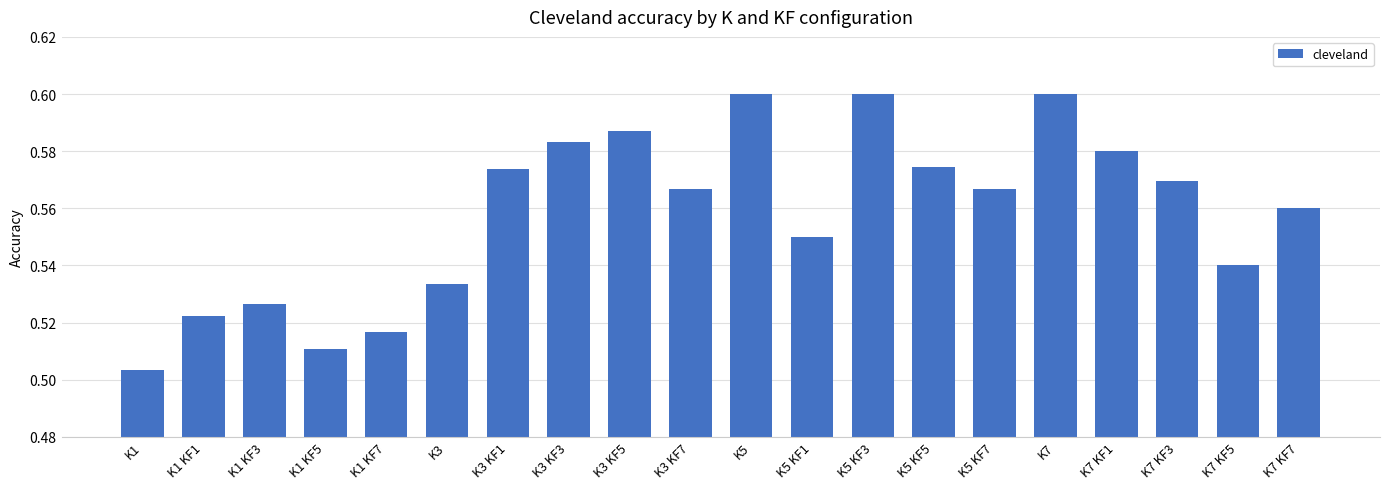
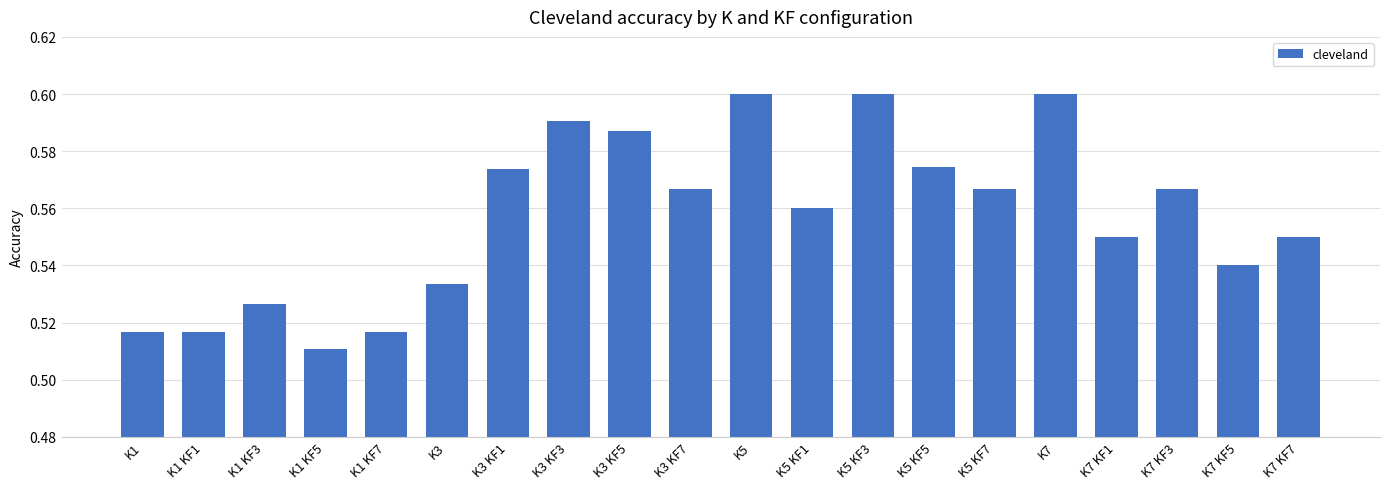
K1: 0.503 -> 0.517
K1 KF1: 0.522 -> 0.517
K3 KF3: 0.583 -> 0.590
K5 KF1: 0.55 -> 0.56
K7 KF1: 0.58 -> 0.55
K7 KF3: 0.570 -> 0.567
K7 KF7: 0.56 -> 0.55
